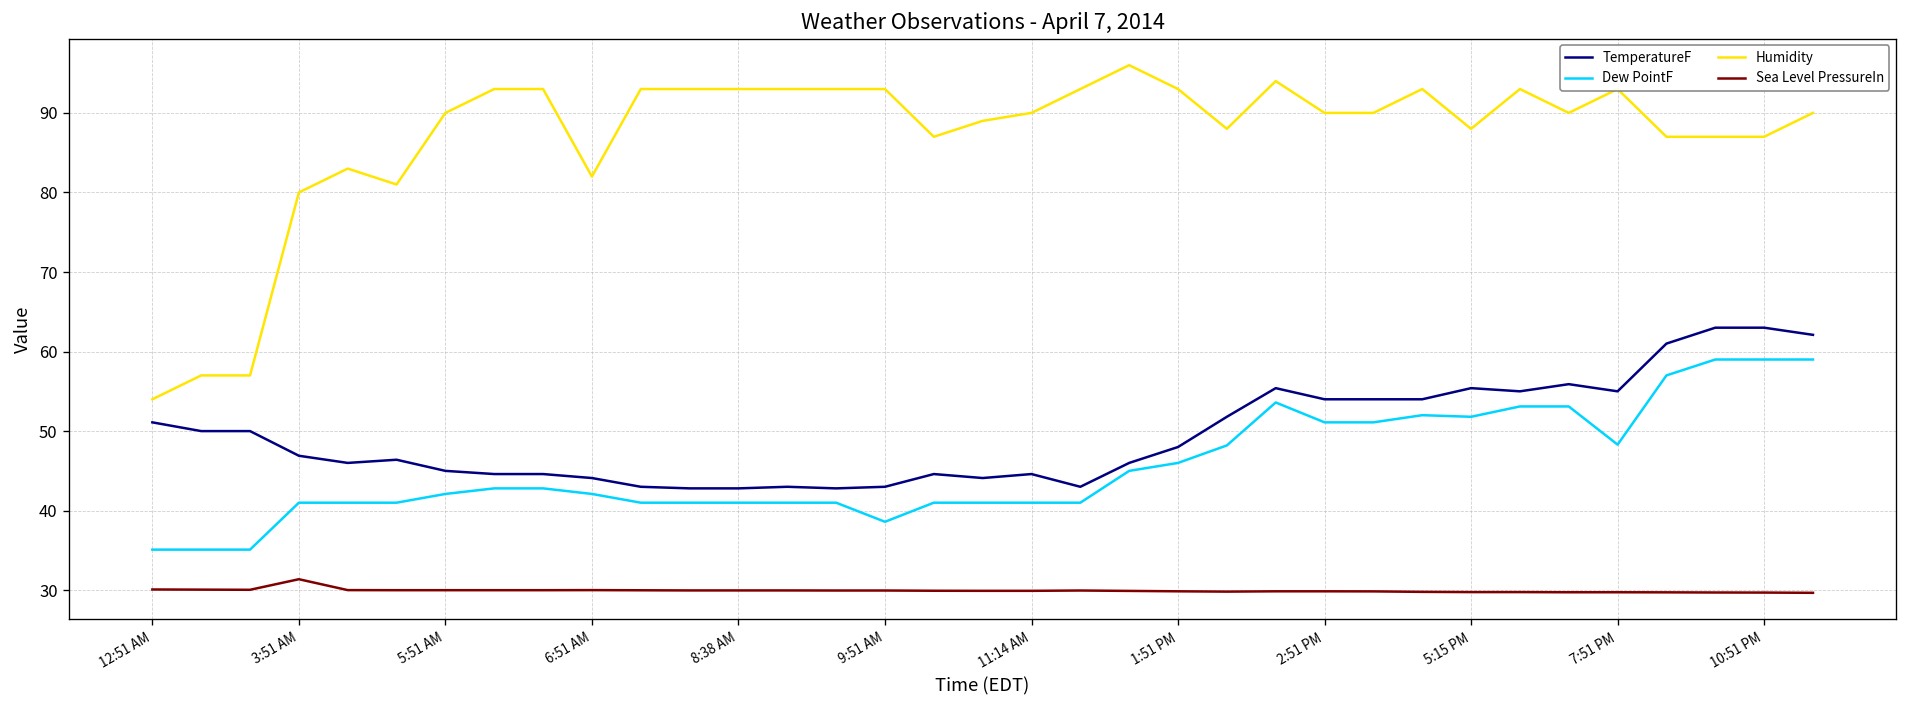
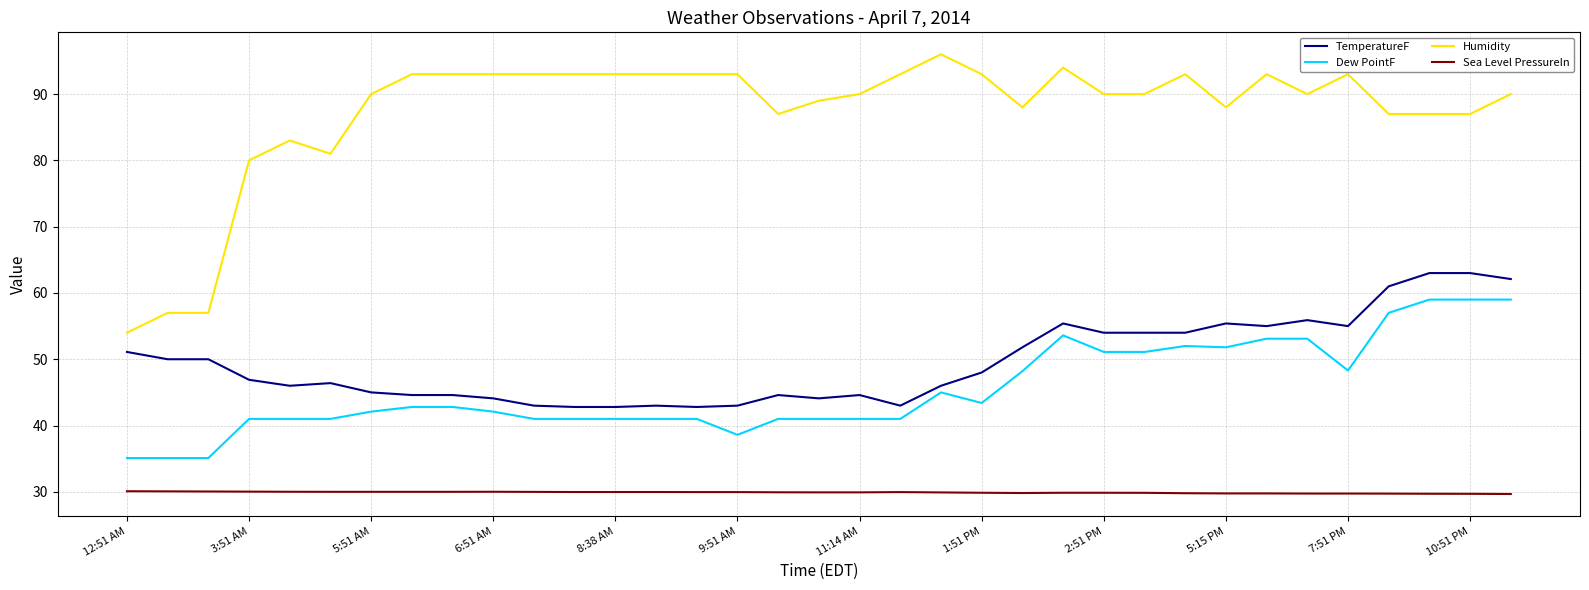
Sea Level PressureIn, 3:51 AM: 31 -> 30
Humidity, 6:51 AM: 82 -> 93
Dew PointF, 1:51 PM: 46 -> 43
